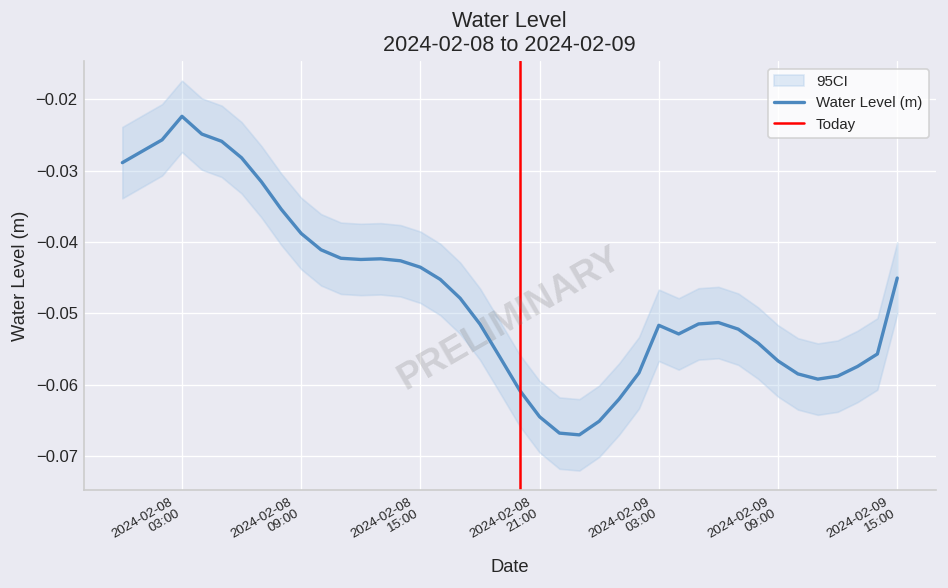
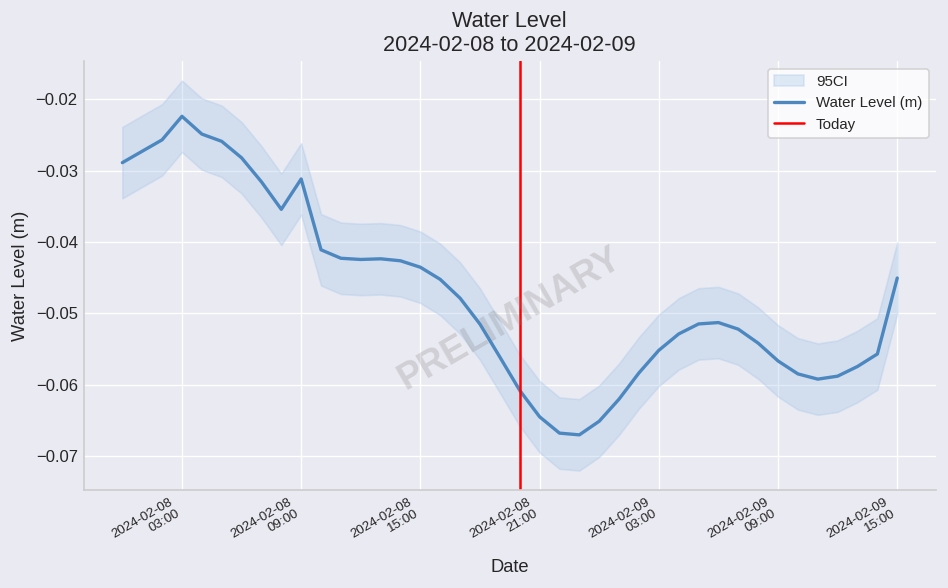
Water Level (m), 2024-02-08 09:00: -0.039 -> -0.031
Water Level (m), 2024-02-09 03:00: -0.052 -> -0.055
